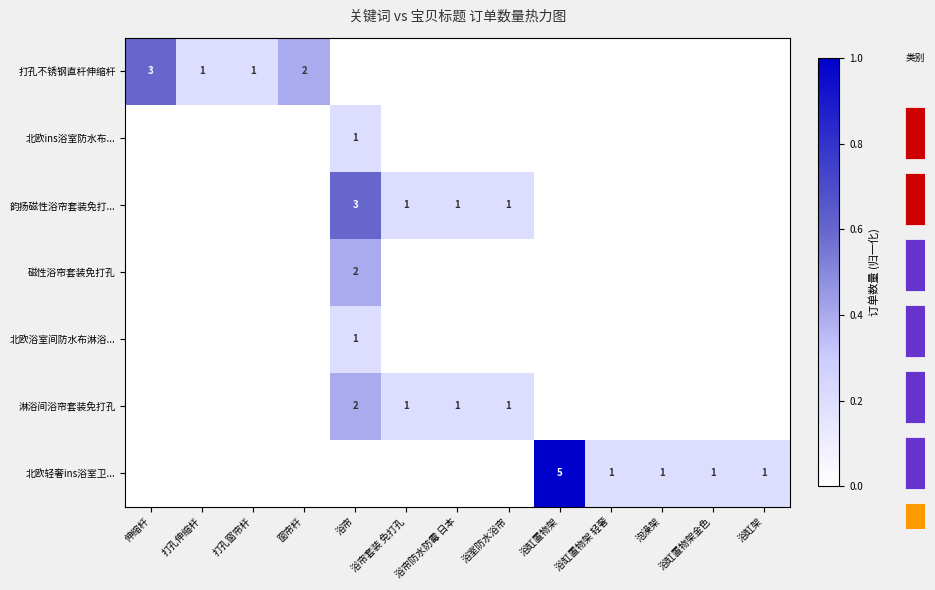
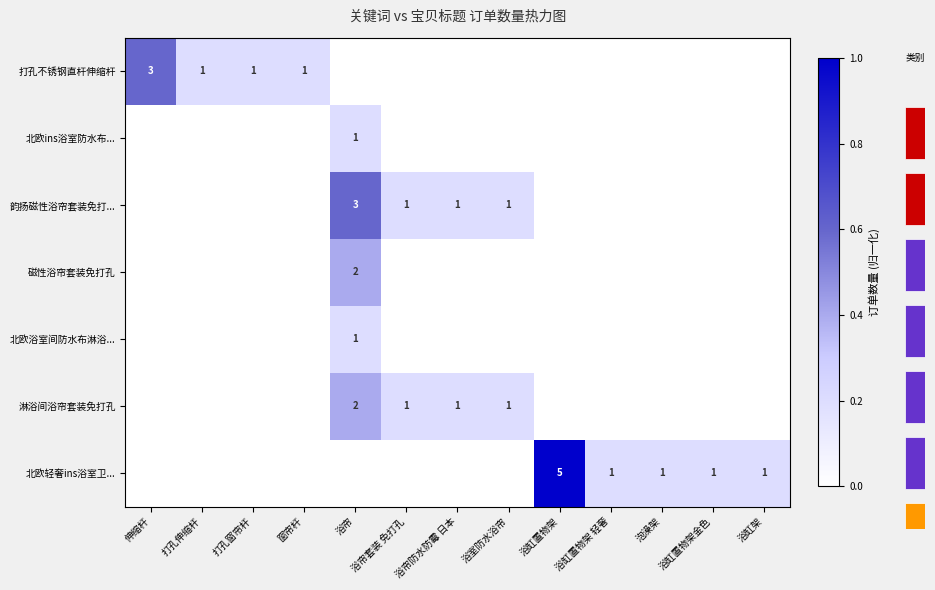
关键词 vs 宝贝标题 订单数量热力图, 打孔不锈钢直杆伸缩杆, 窗帘杆: 2 -> 1
